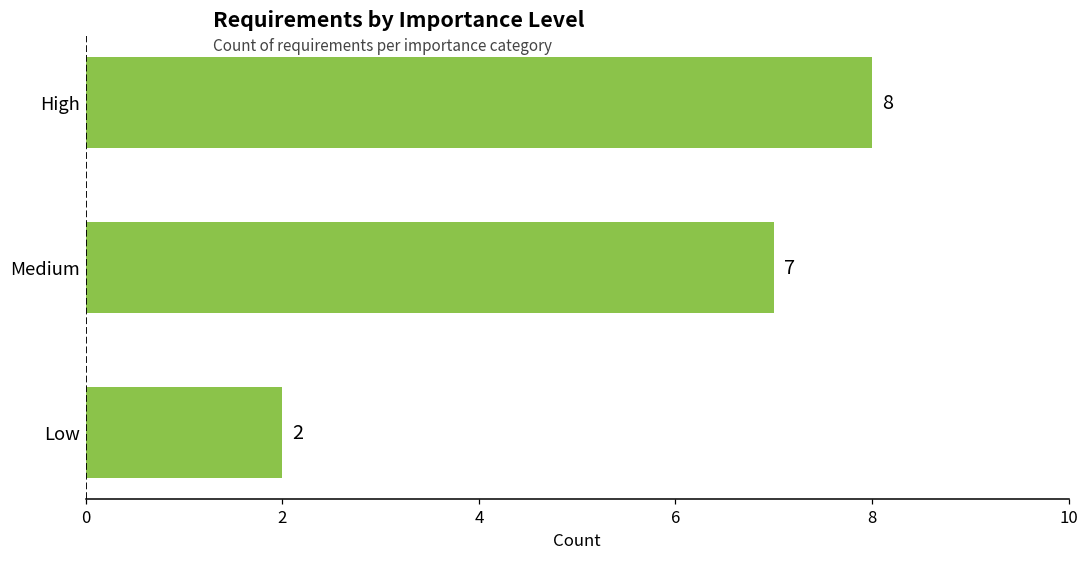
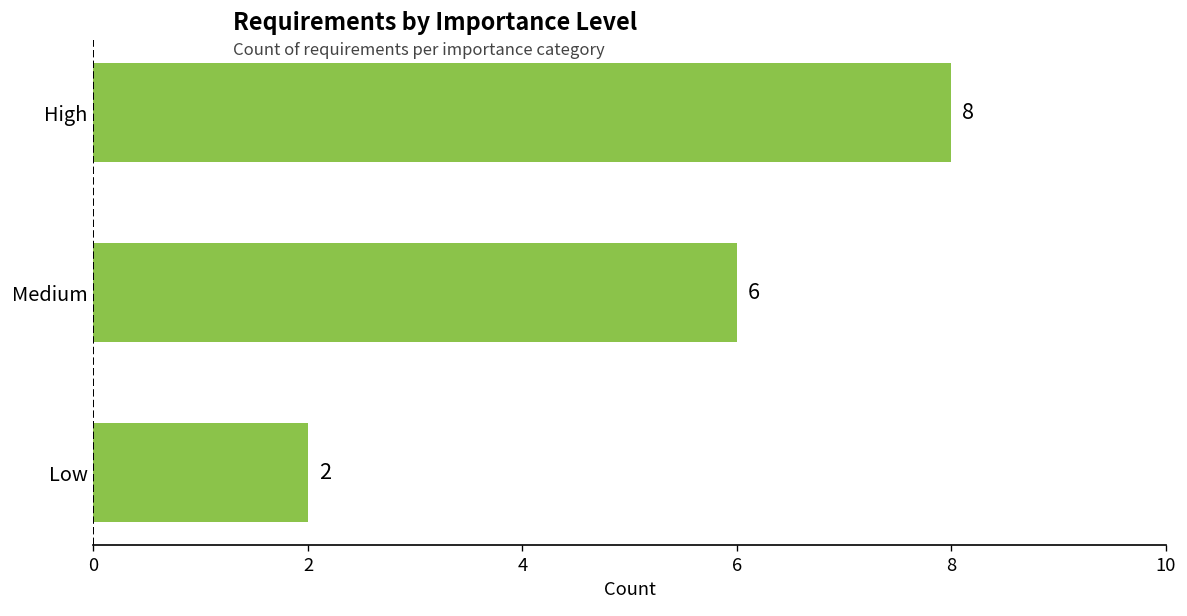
Medium: 7 -> 6
